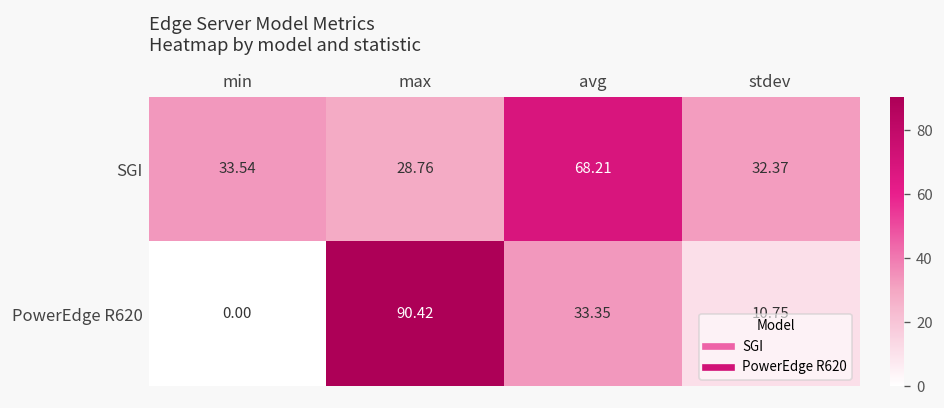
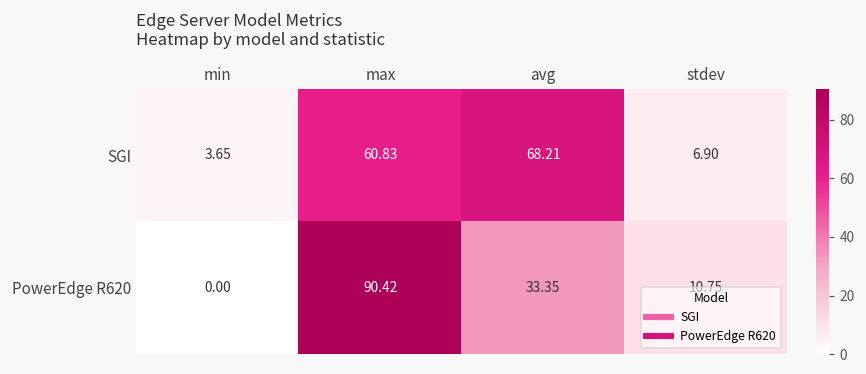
SGI, min: 33.54 -> 3.65
SGI, max: 28.76 -> 60.83
SGI, stdev: 32.37 -> 6.90
